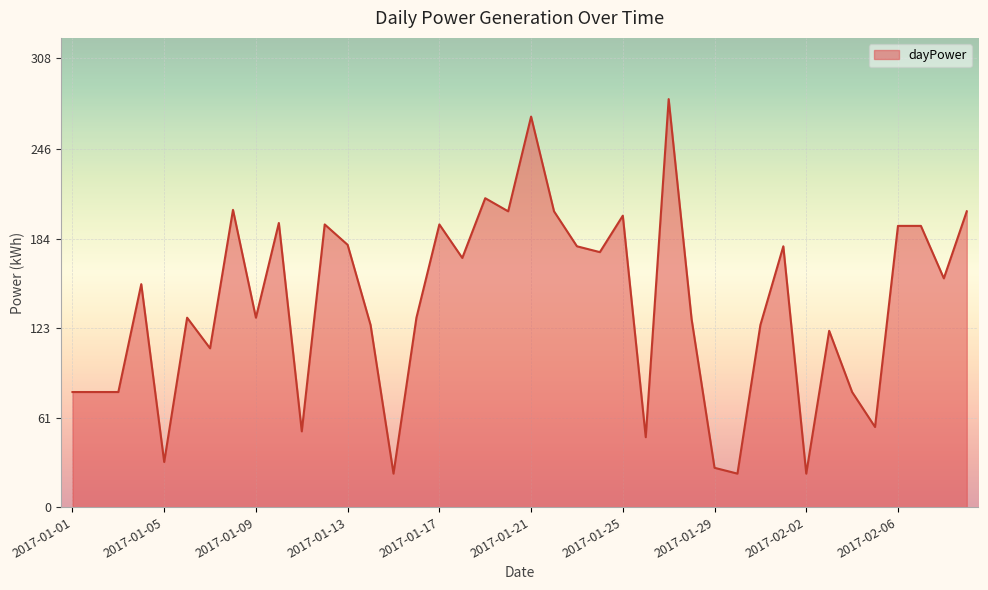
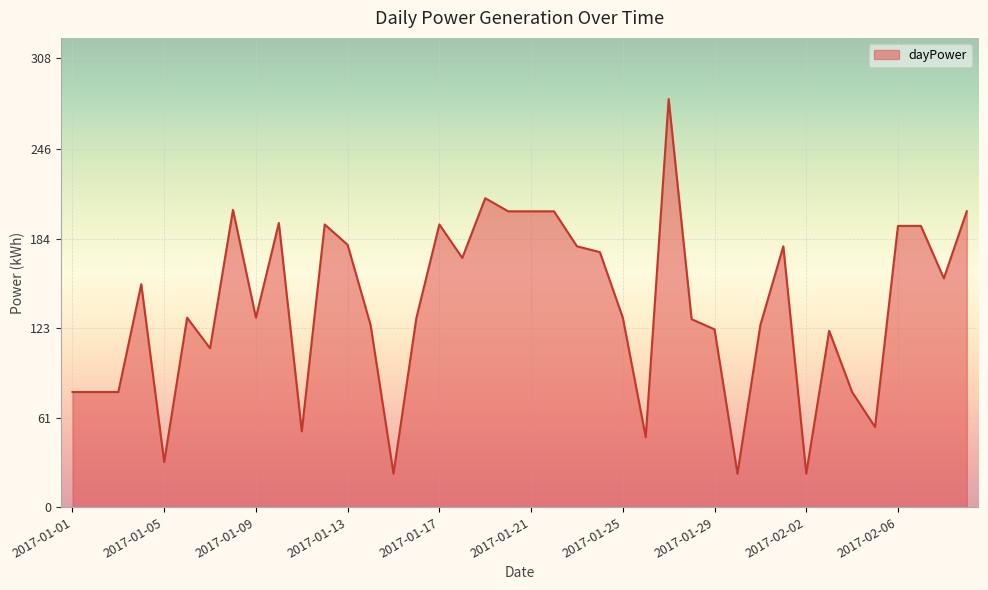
2017-01-21: 268 -> 203
2017-01-25: 200 -> 130
2017-01-29: 27 -> 122
